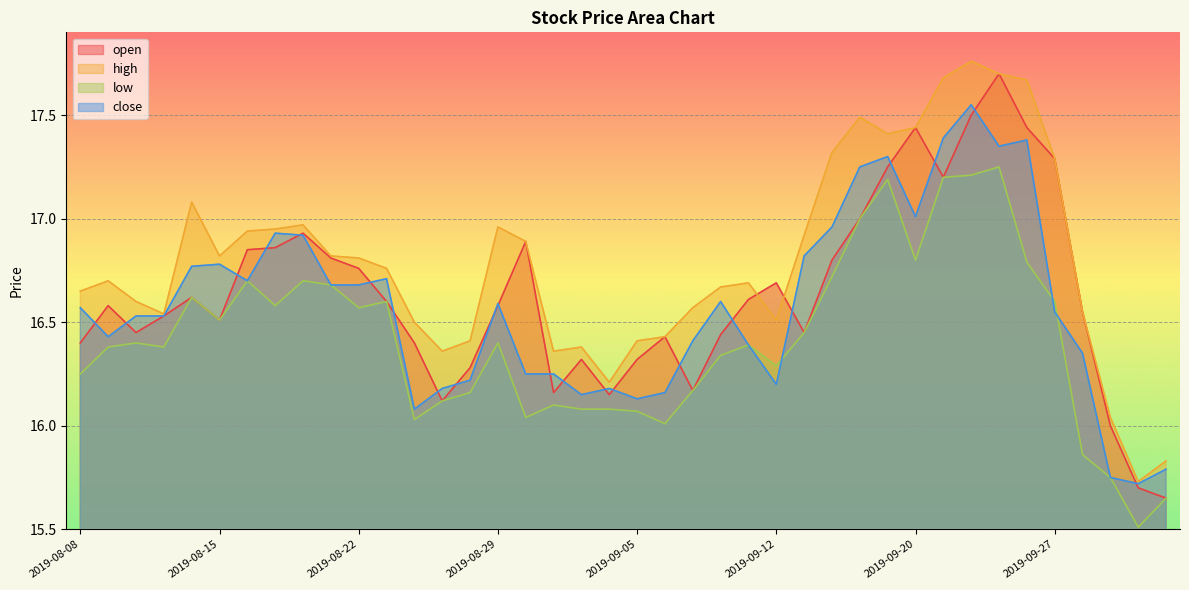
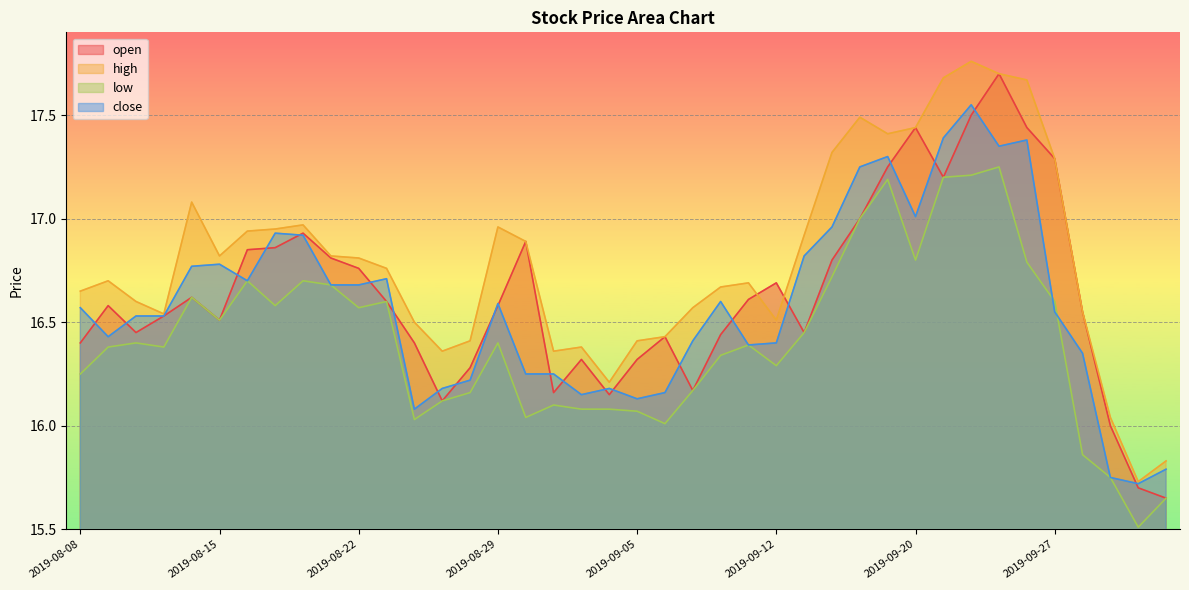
close, 2019-09-12: 16.2 -> 16.4
